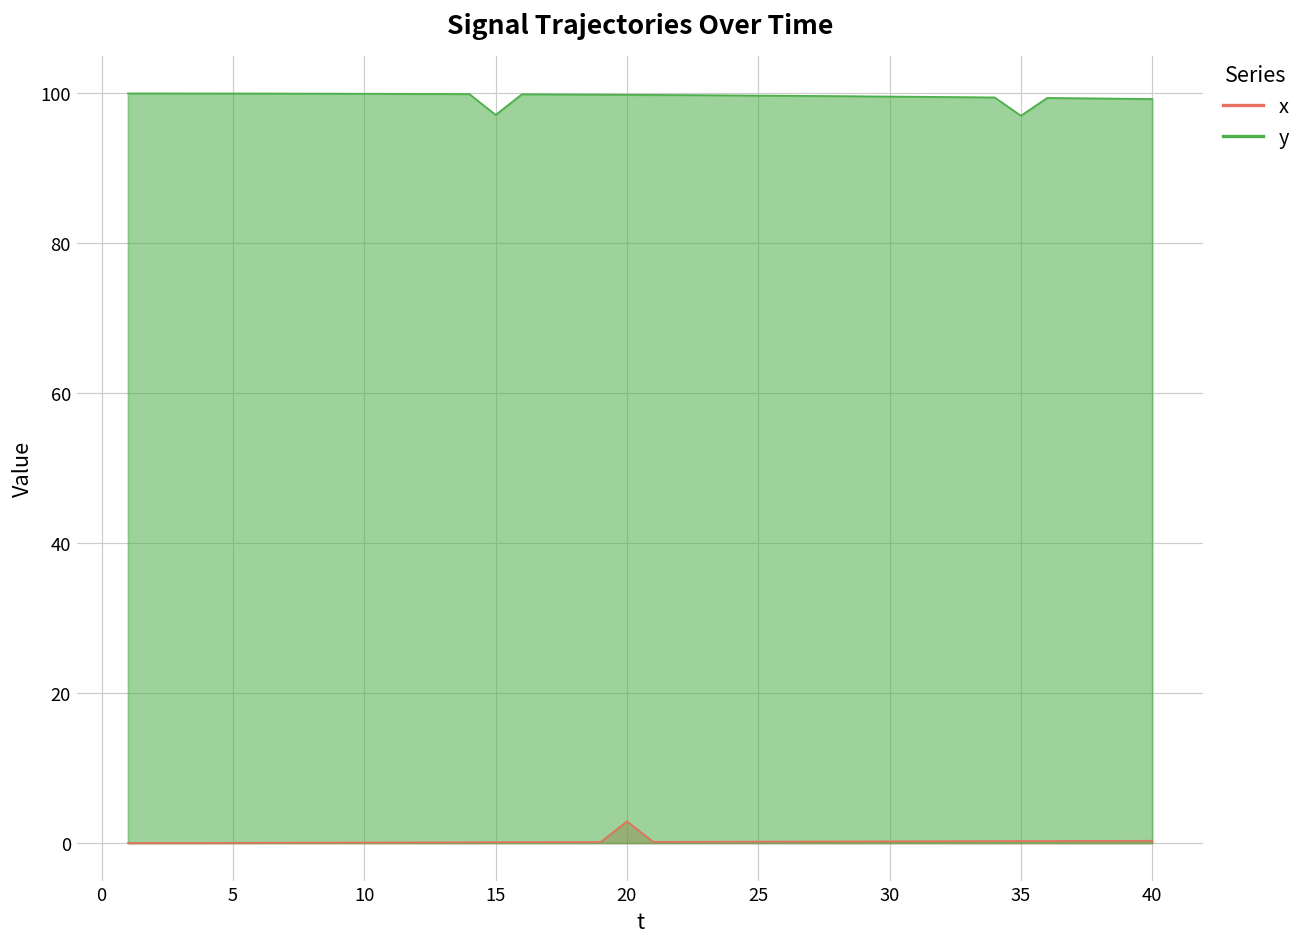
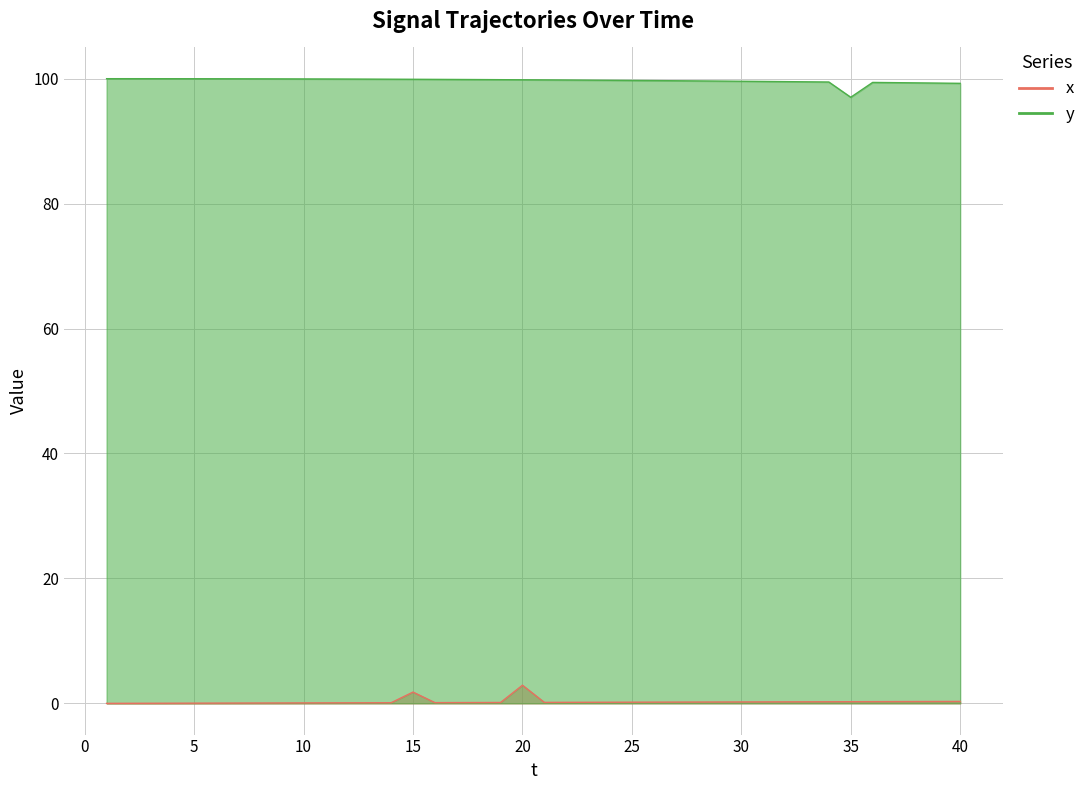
x, 15: 0 -> 2
y, 15: 97 -> 100
